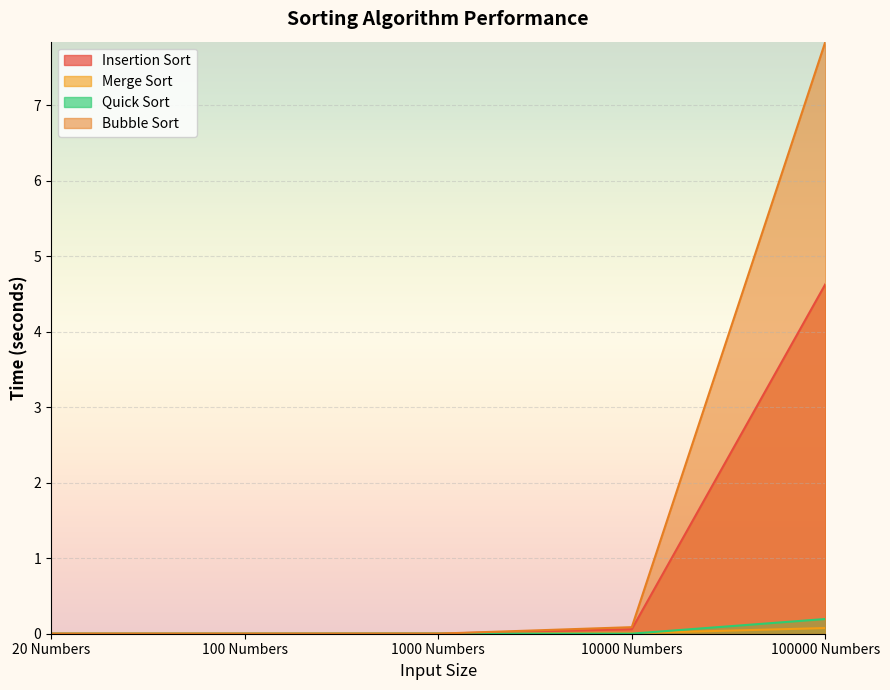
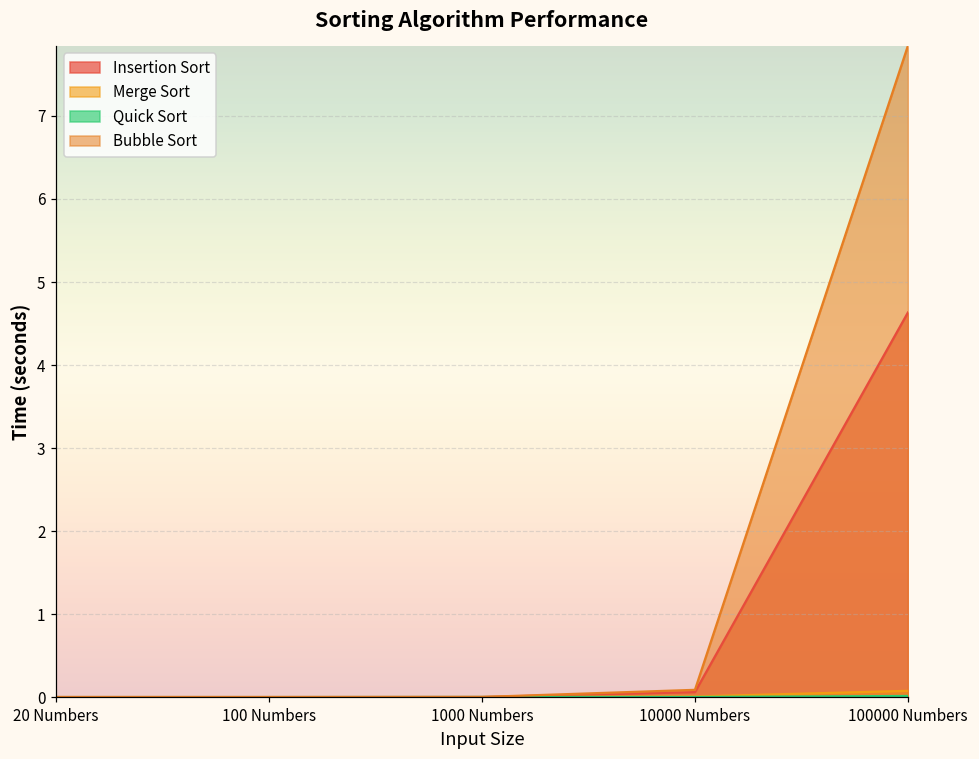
Quick Sort, 100000 Numbers: 0.2 -> 0.0
